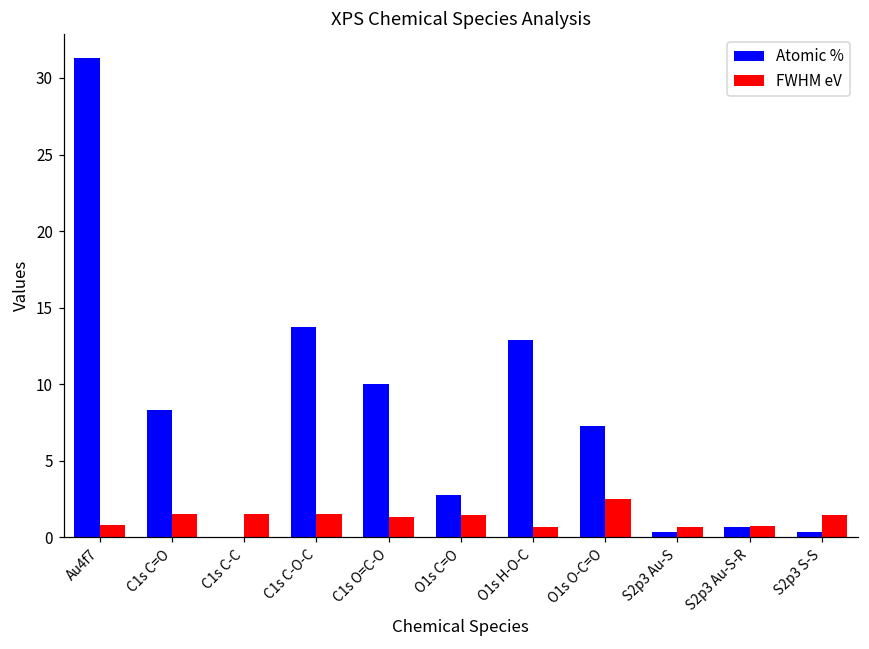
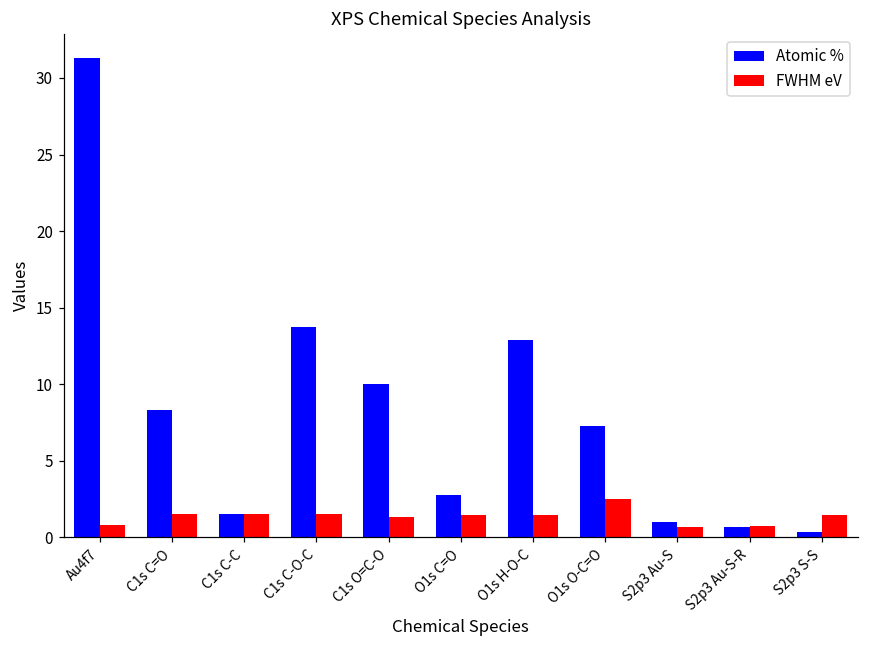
Atomic %, C1s C-C: 0.0 -> 1.5
FWHM eV, O1s H-O-C: 0.7 -> 1.5
Atomic %, S2p3 Au-S: 0.3 -> 1.0
